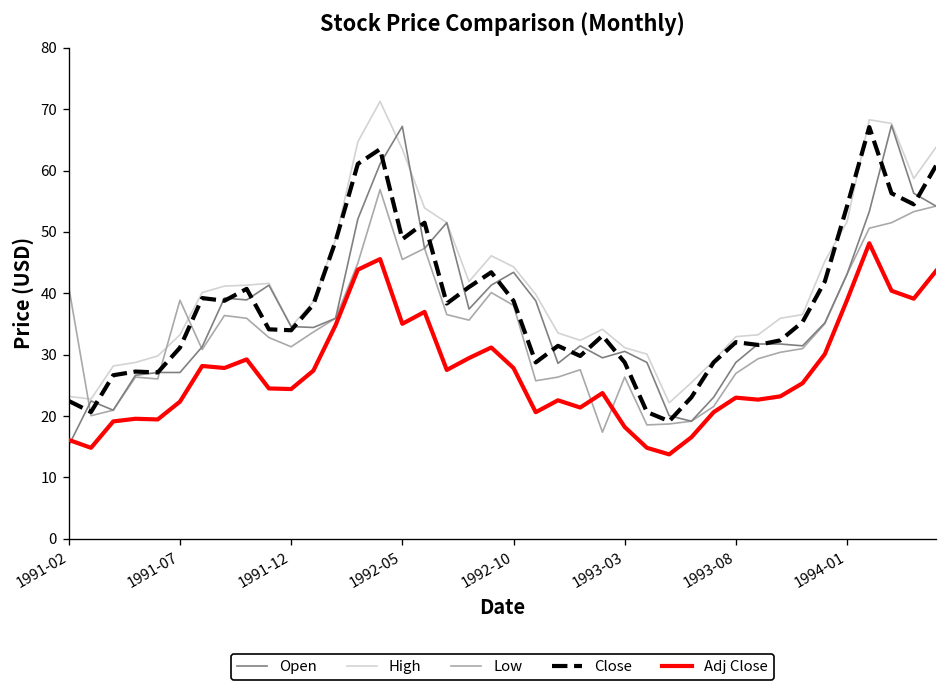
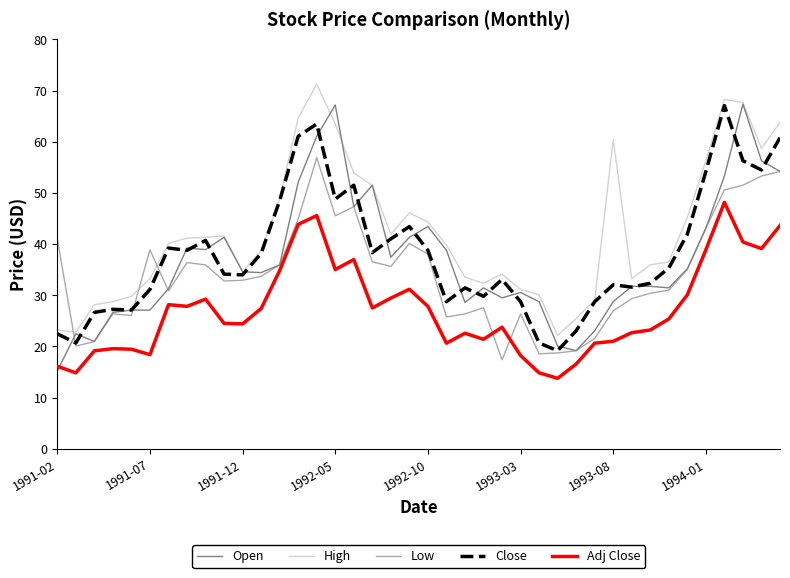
Adj Close, 1991-07: 22 -> 18
Low, 1991-12: 31 -> 33
High, 1993-08: 33 -> 60
Adj Close, 1993-08: 23 -> 21
High, 1994-01: 52 -> 56
